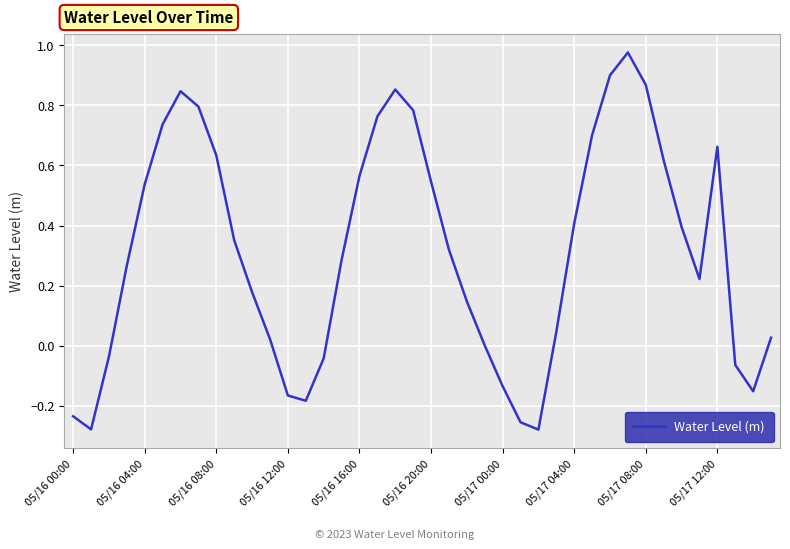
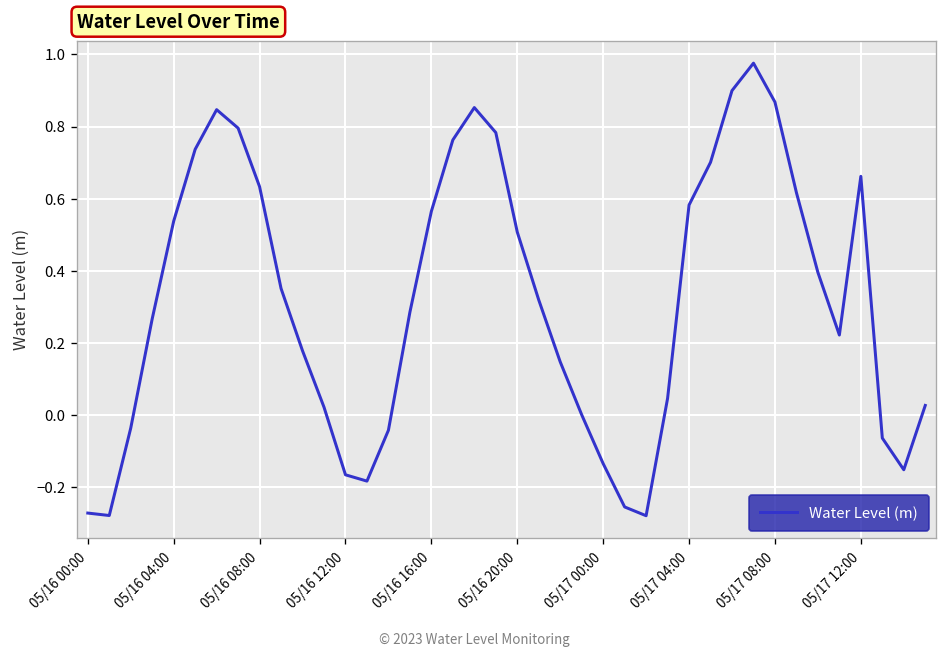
05/16 00:00: -0.23 -> -0.27
05/16 20:00: 0.55 -> 0.51
05/17 04:00: 0.41 -> 0.58
